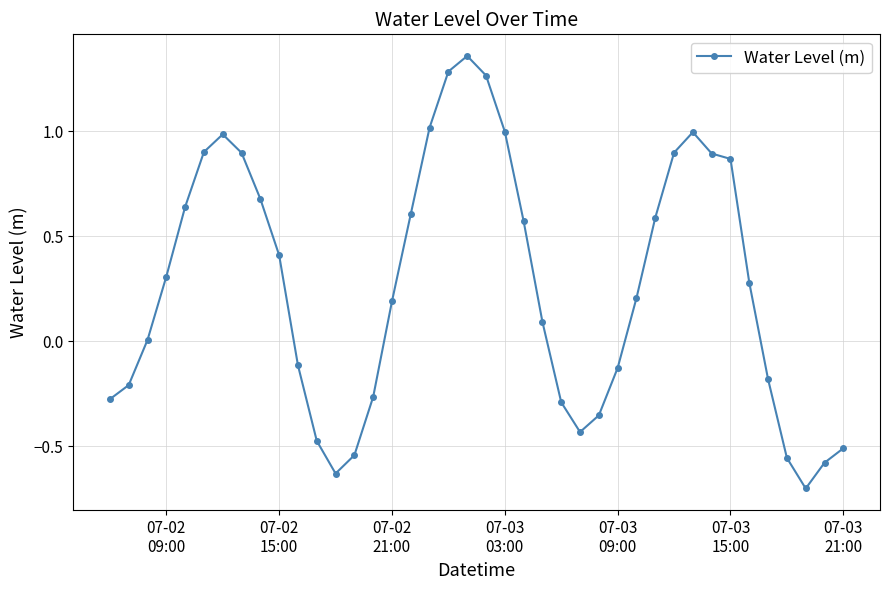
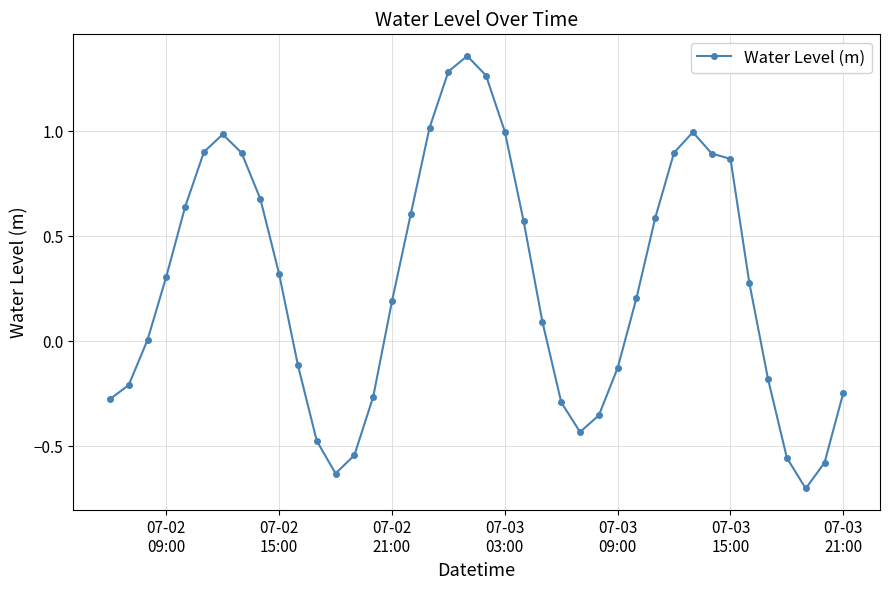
07-02 15:00: 0.41 -> 0.32
07-03 21:00: -0.51 -> -0.24
